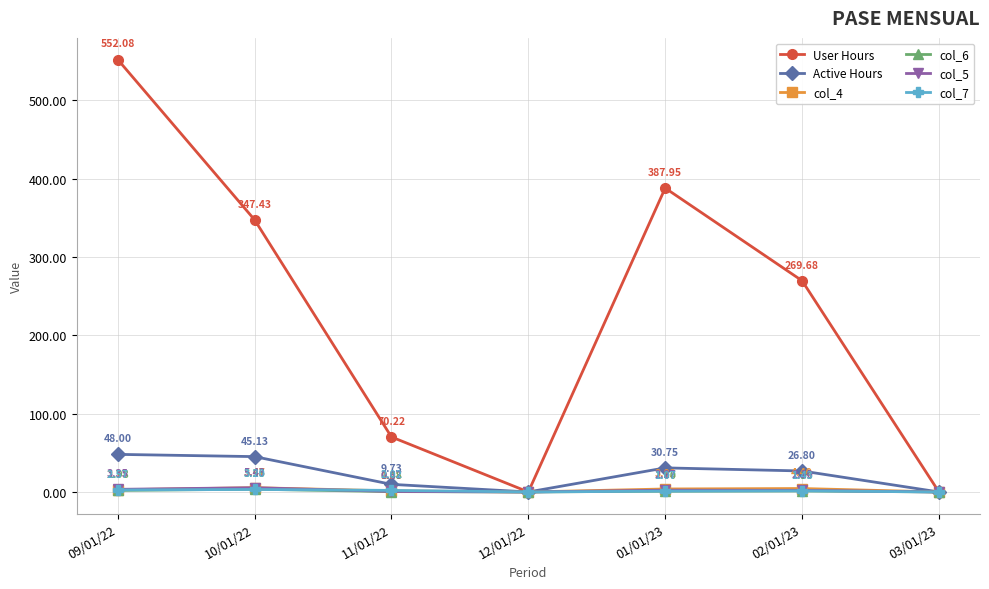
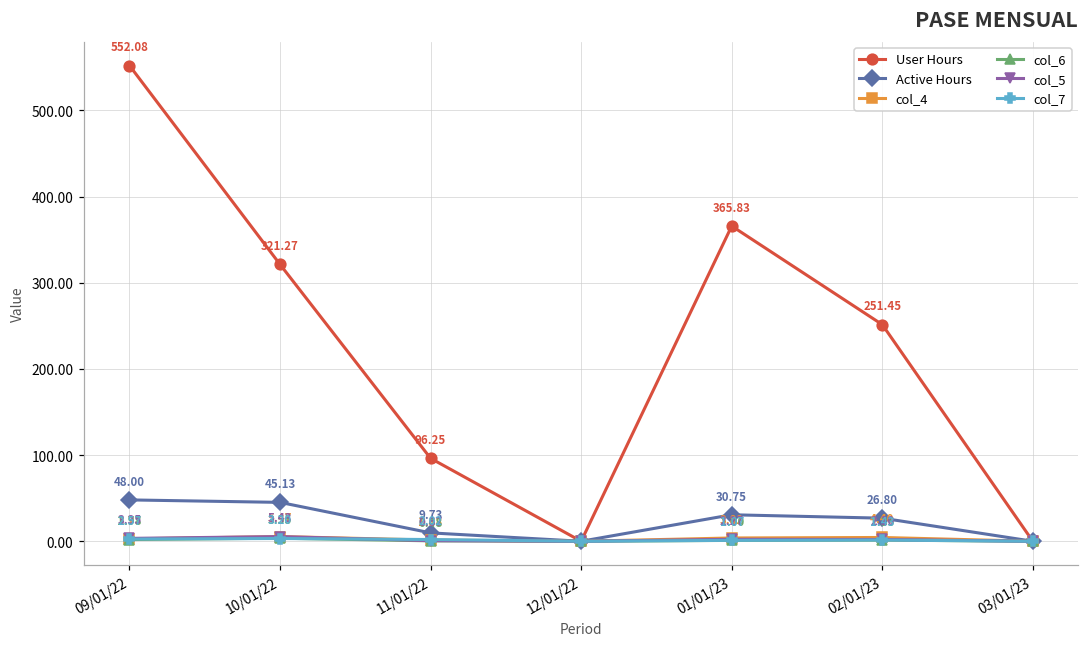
User Hours, 10/01/22: 347.43 -> 321.27
User Hours, 11/01/22: 70.22 -> 96.25
User Hours, 01/01/23: 387.95 -> 365.83
User Hours, 02/01/23: 269.68 -> 251.45
